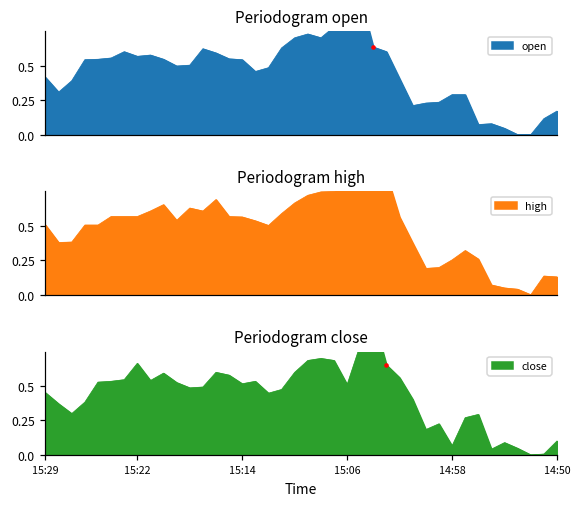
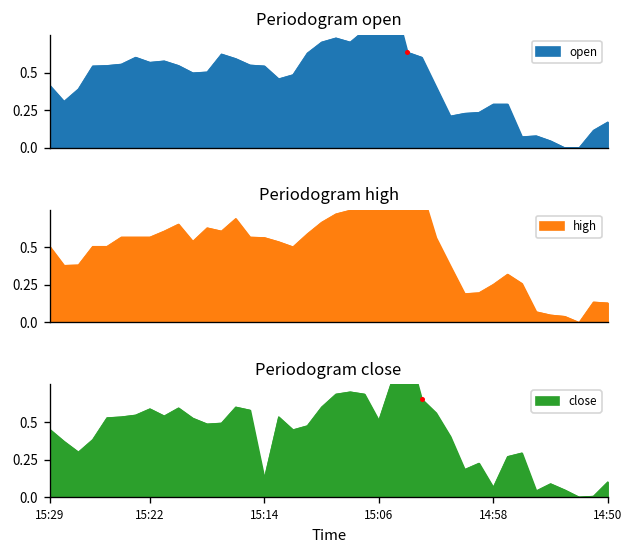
Periodogram close, close, 15:22: 0.66 -> 0.59
Periodogram close, close, 15:14: 0.52 -> 0.12
